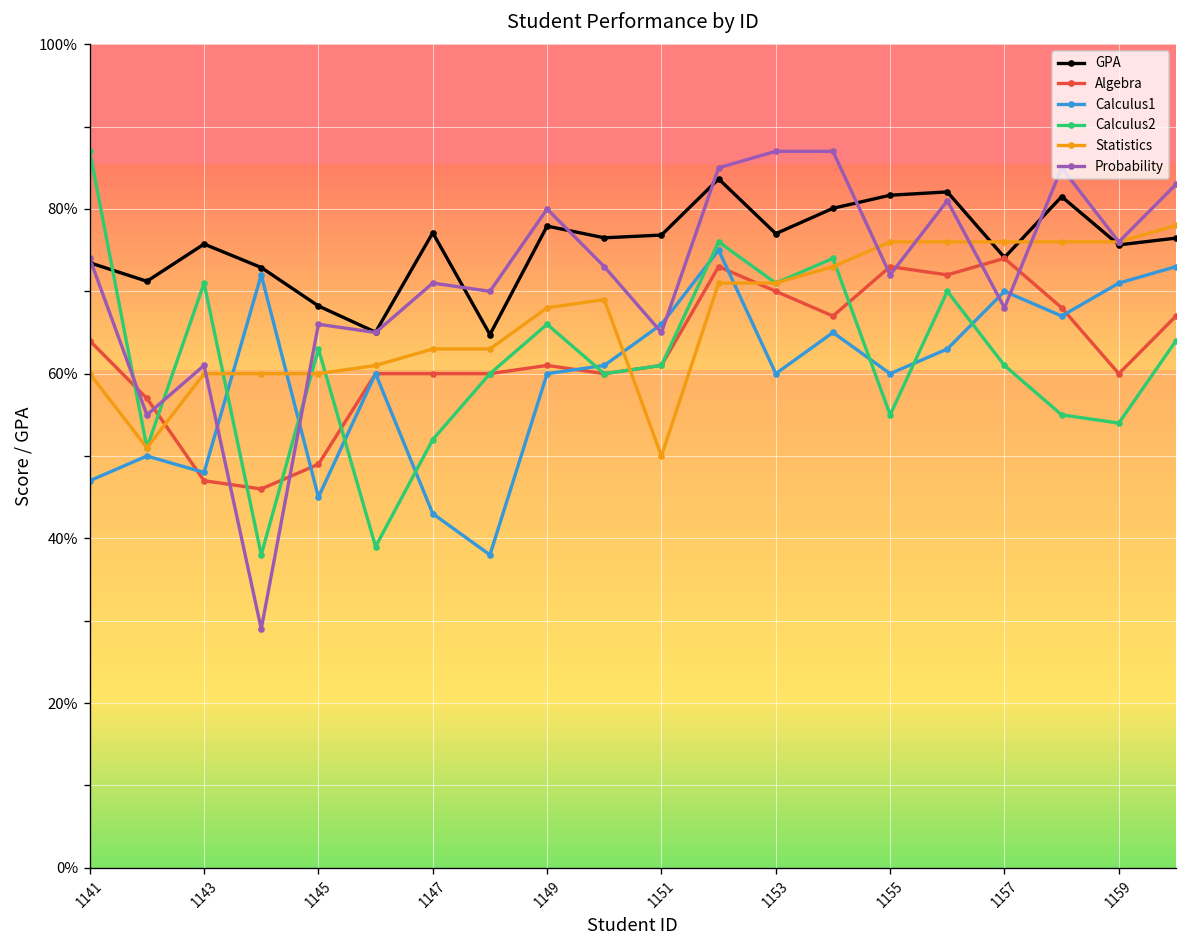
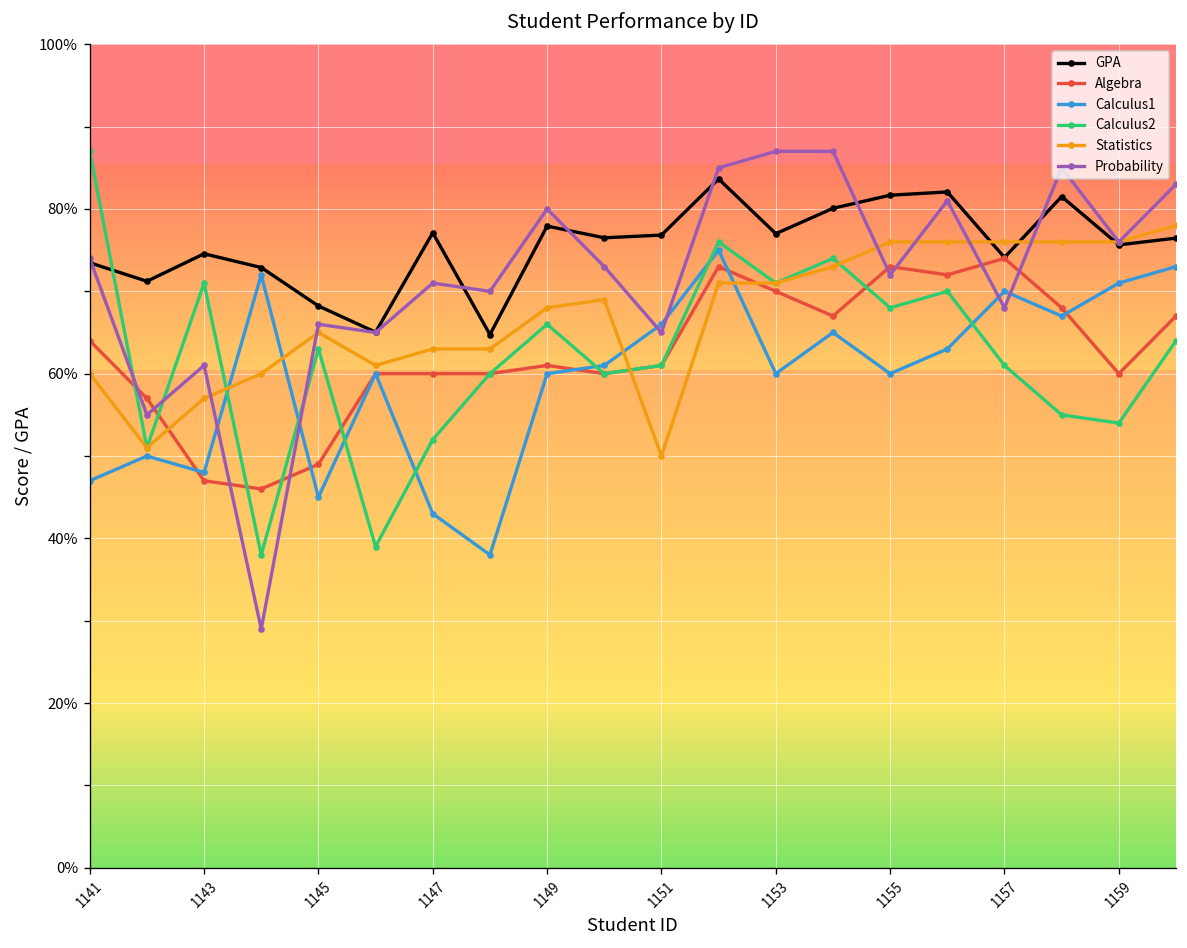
GPA, 1143: 76% -> 75%
Statistics, 1143: 60% -> 57%
Statistics, 1145: 60% -> 65%
Calculus2, 1155: 55% -> 68%
